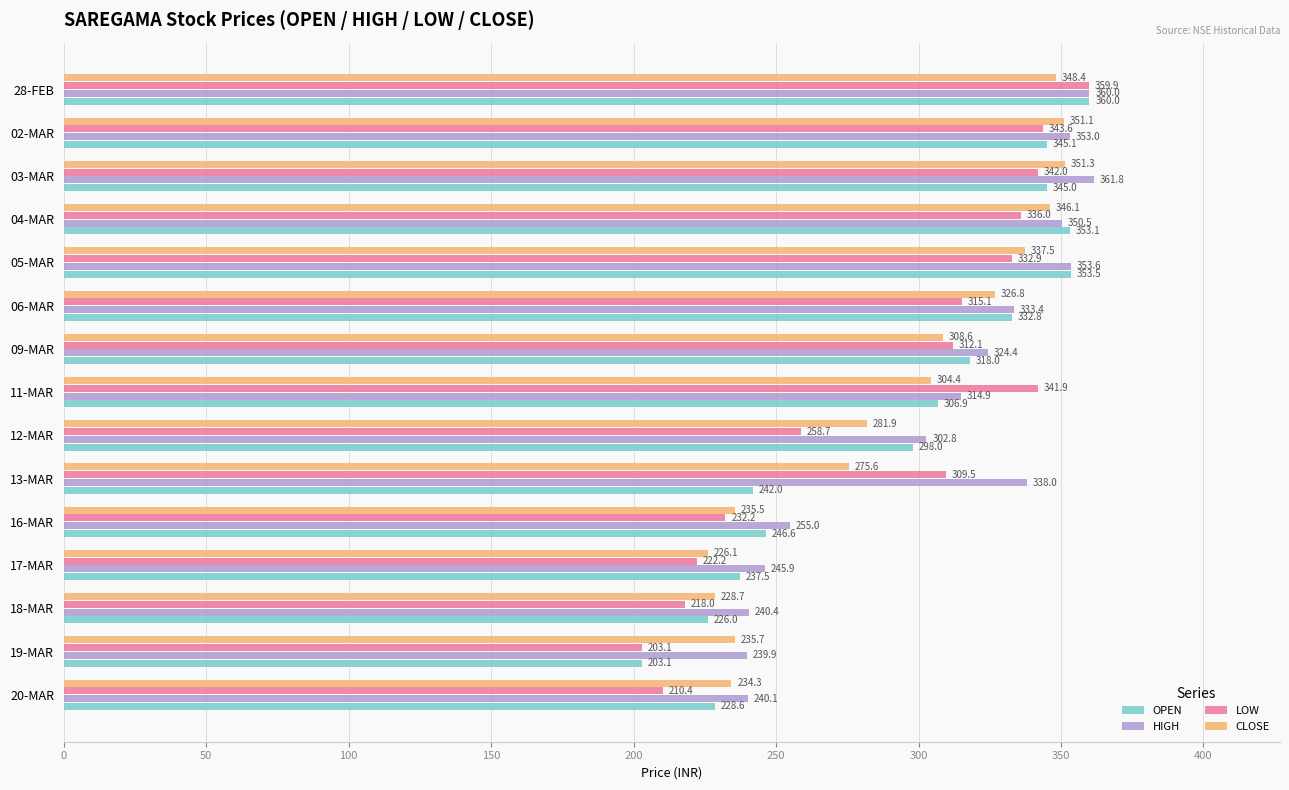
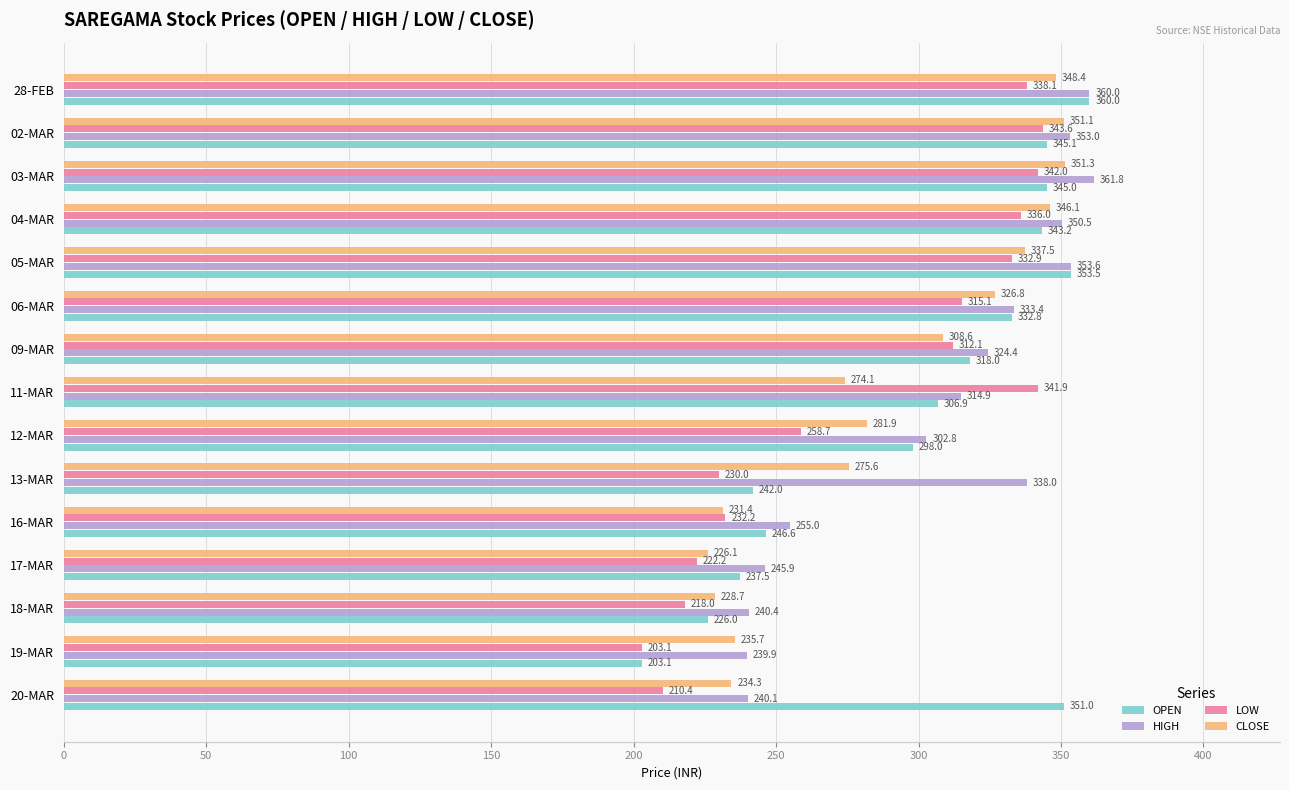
LOW, 28-FEB: 359.9 -> 338.1
OPEN, 04-MAR: 353.1 -> 343.2
CLOSE, 11-MAR: 304.4 -> 274.1
LOW, 13-MAR: 309.5 -> 230.0
CLOSE, 16-MAR: 235.5 -> 231.4
OPEN, 20-MAR: 228.6 -> 351.0
